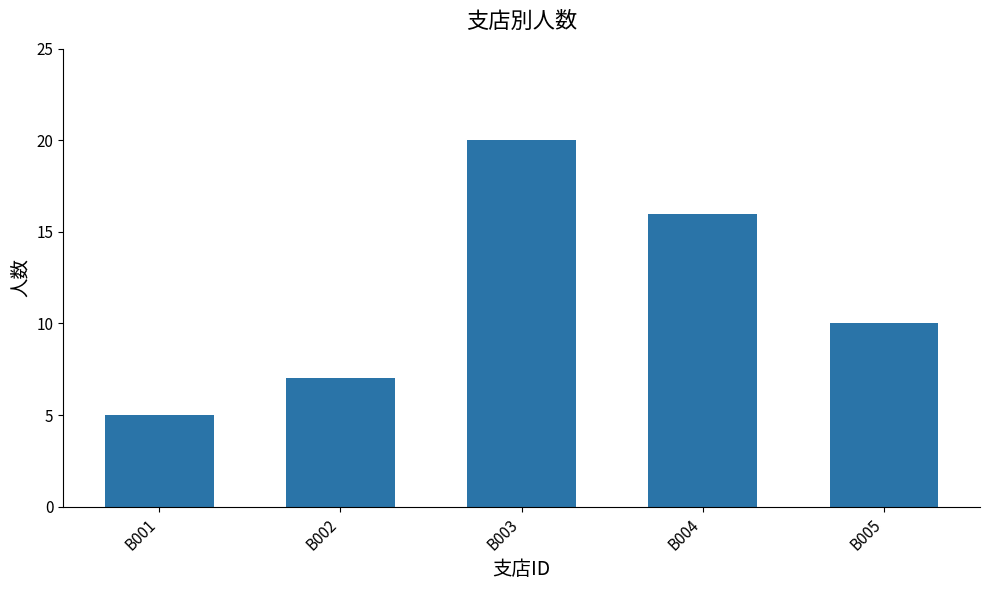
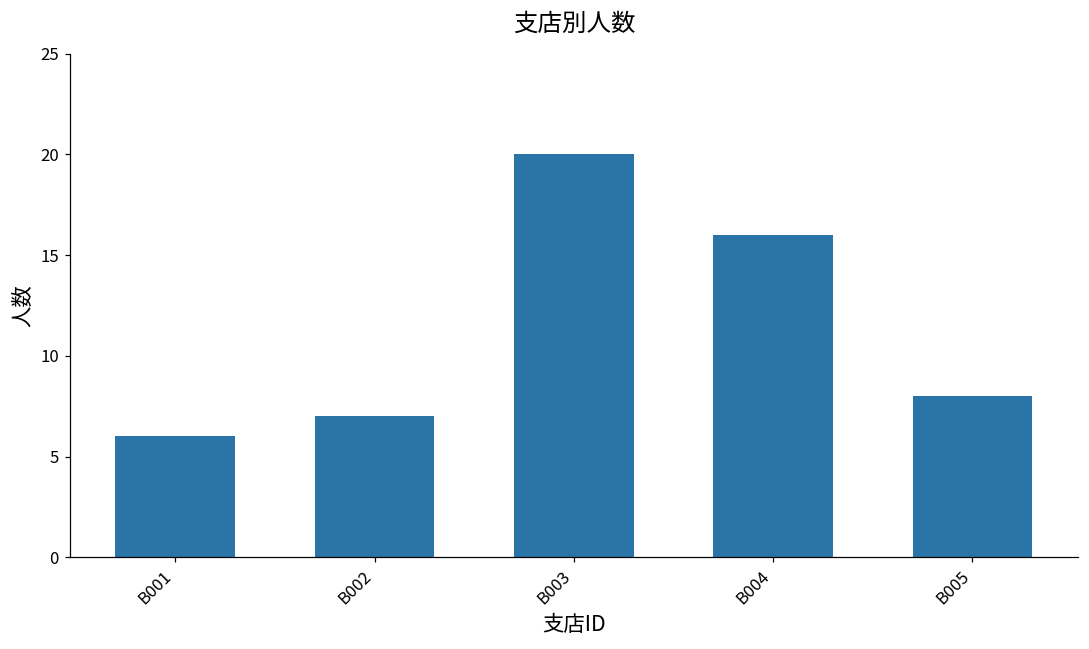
B001: 5 -> 6
B005: 10 -> 8
